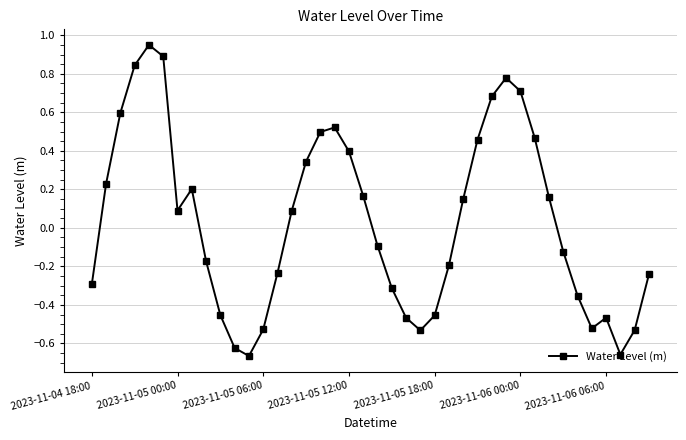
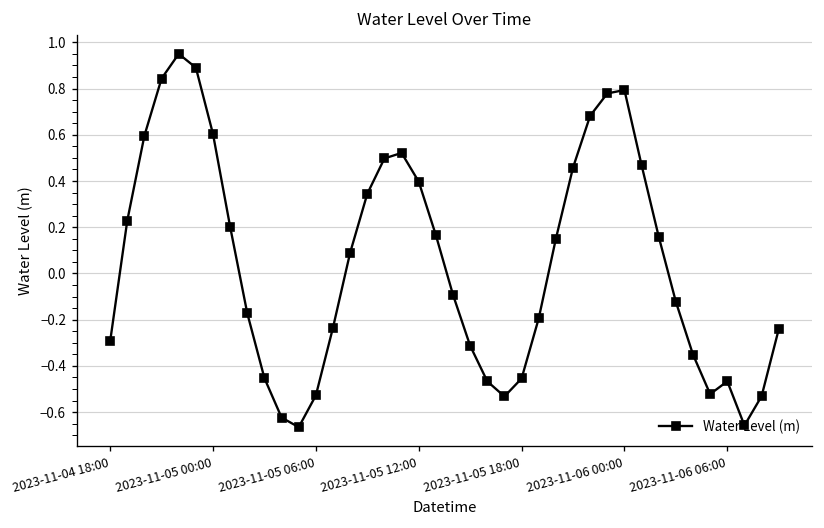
2023-11-05 00:00: 0.09 -> 0.60
2023-11-06 00:00: 0.71 -> 0.79
